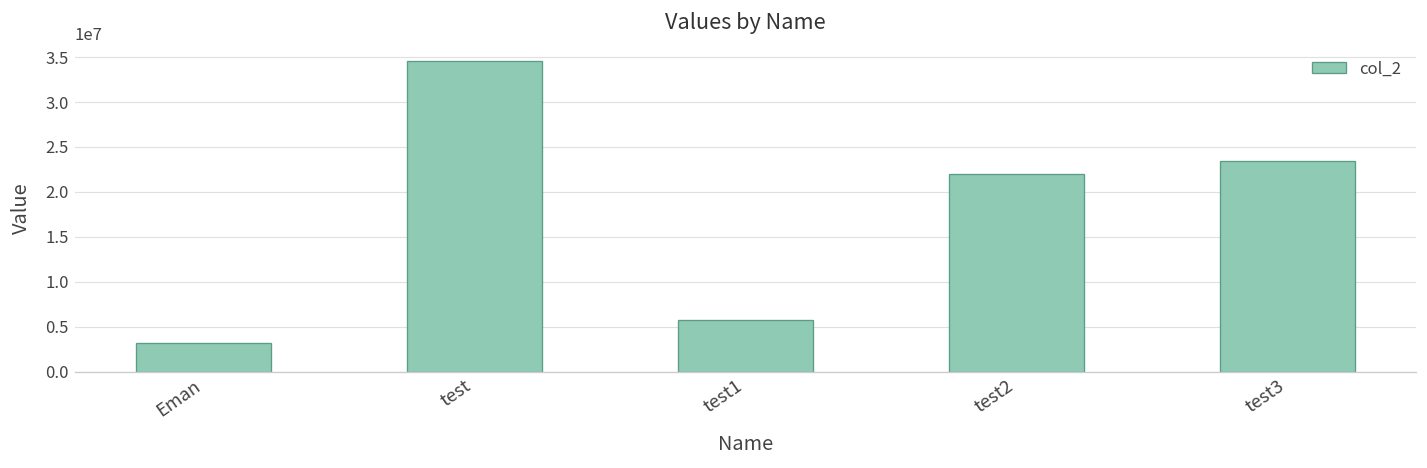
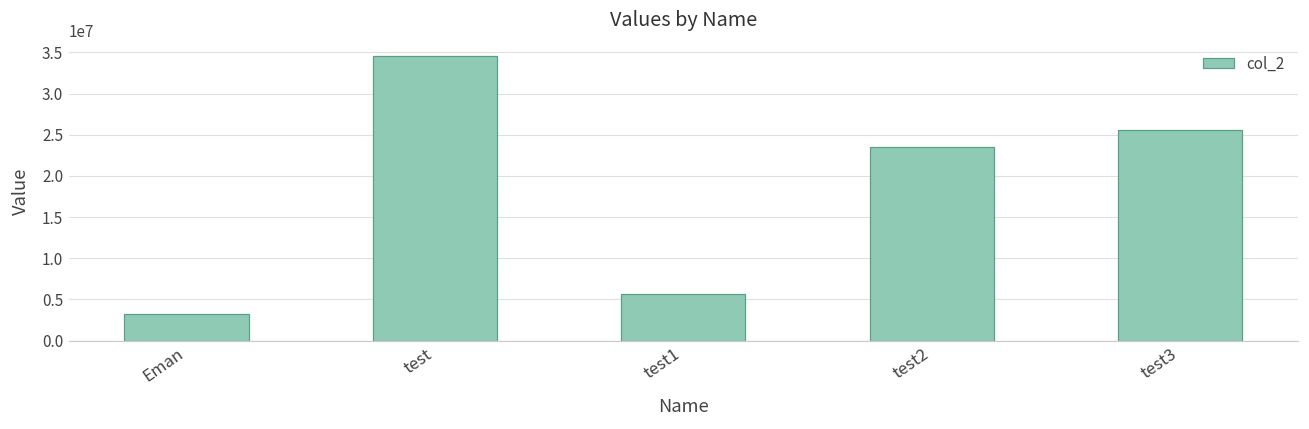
test2: 22000000 -> 23000000
test3: 23000000 -> 26000000
